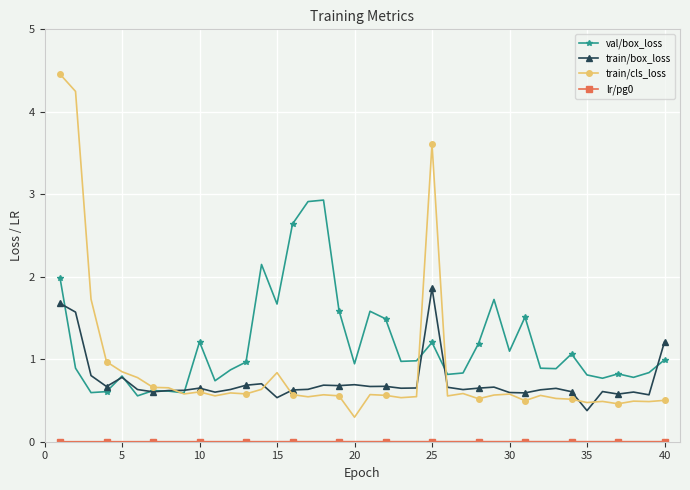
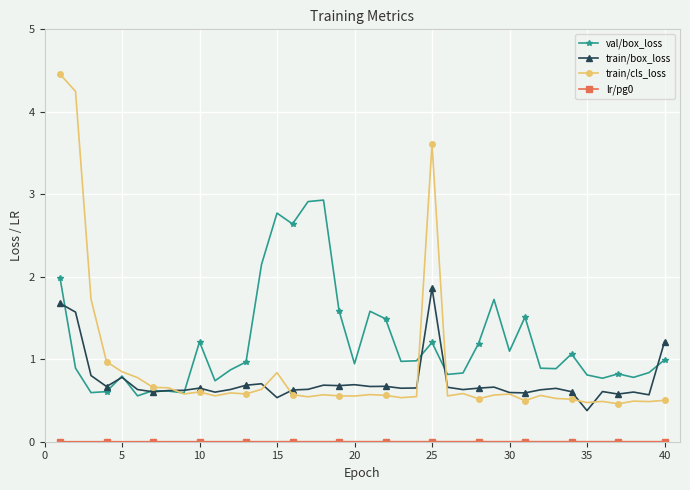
val/box_loss, 15: 1.7 -> 2.8
train/cls_loss, 20: 0.3 -> 0.6
